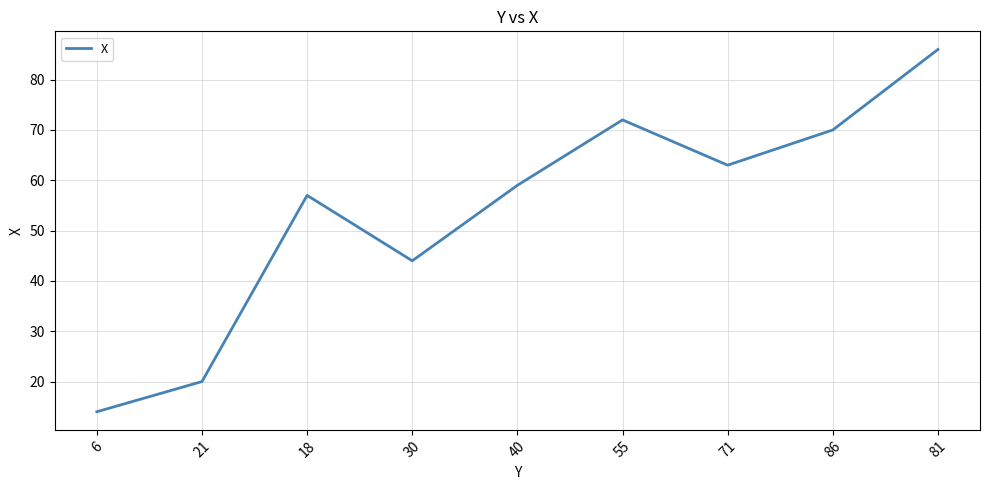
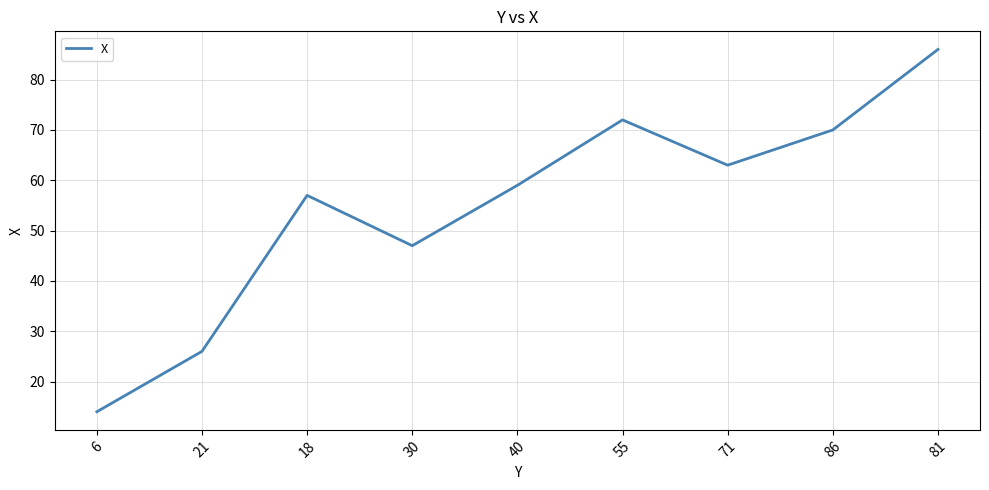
21: 20 -> 26
30: 44 -> 47
